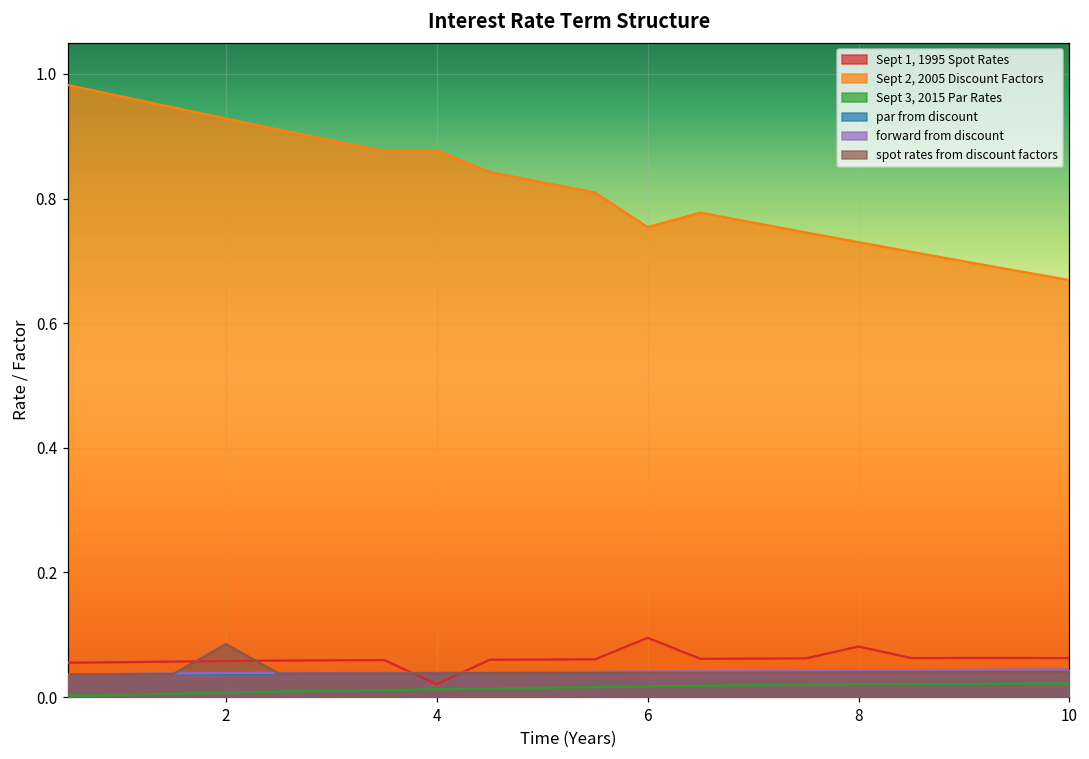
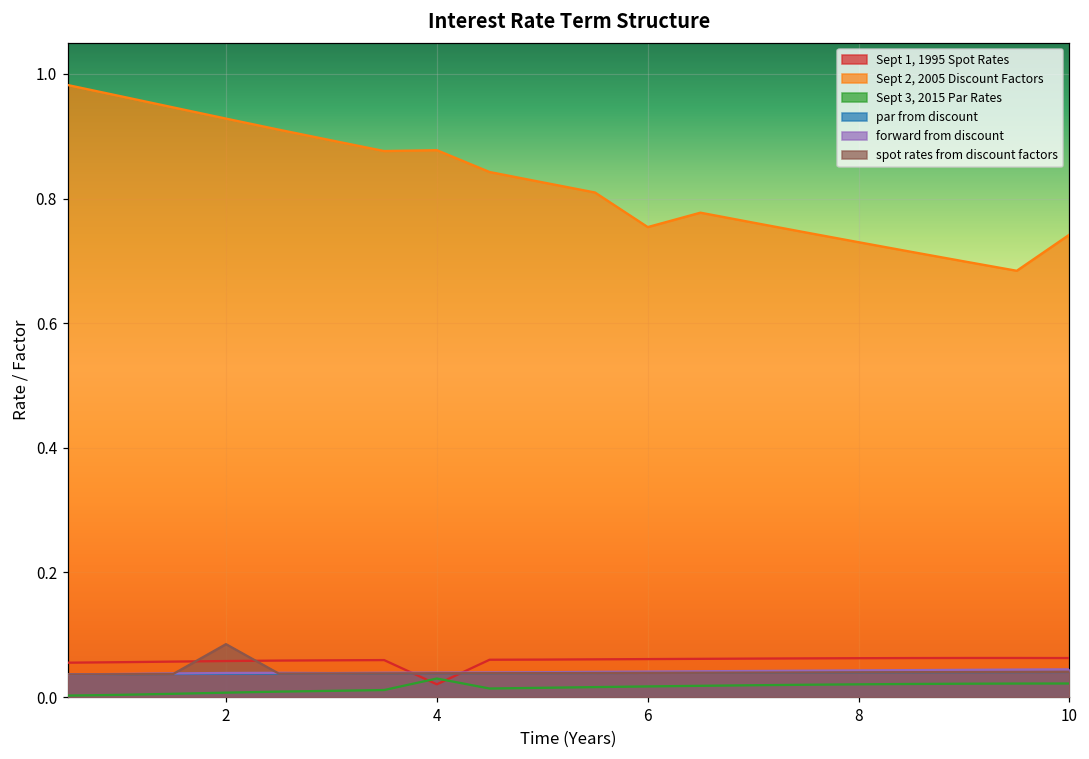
Sept 3, 2015 Par Rates, 4: 0.01 -> 0.03
Sept 1, 1995 Spot Rates, 6: 0.10 -> 0.06
Sept 1, 1995 Spot Rates, 8: 0.08 -> 0.06
Sept 2, 2005 Discount Factors, 10: 0.67 -> 0.74
